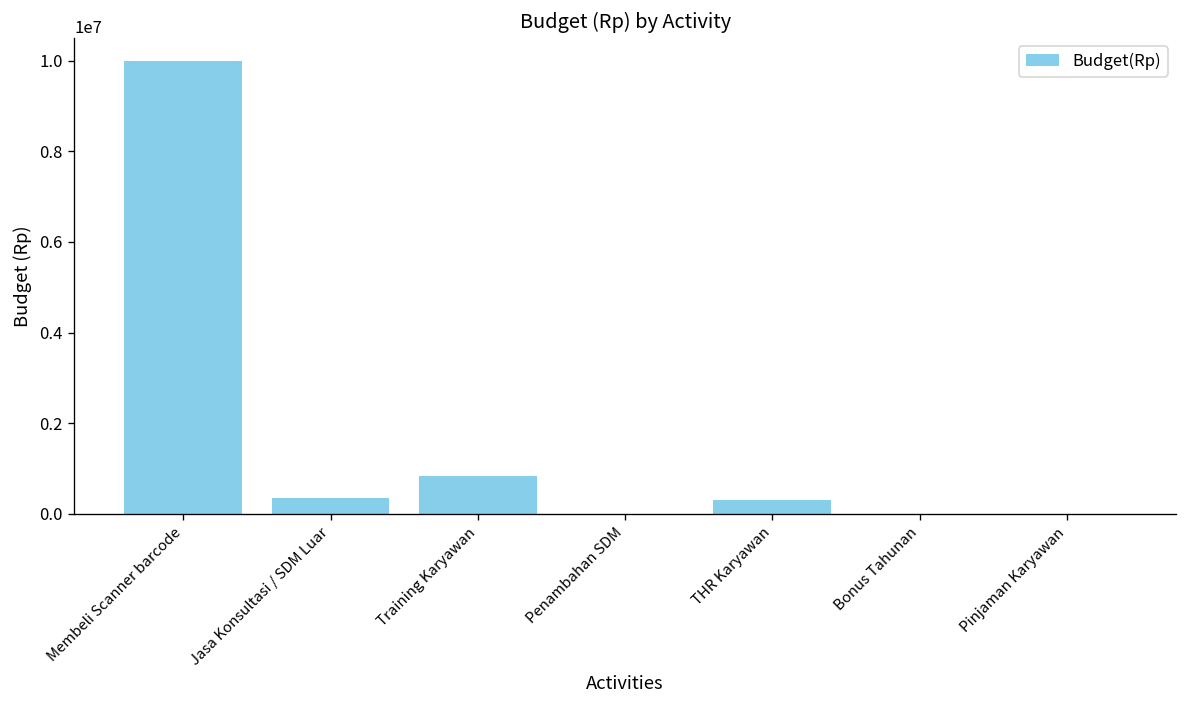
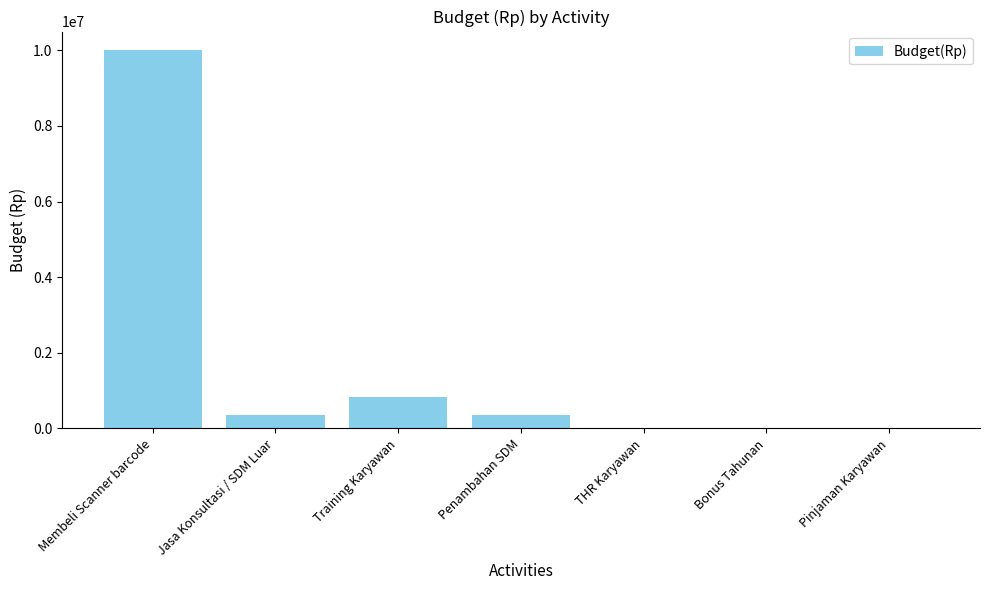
Penambahan SDM: 0 -> 300000
THR Karyawan: 300000 -> 0
